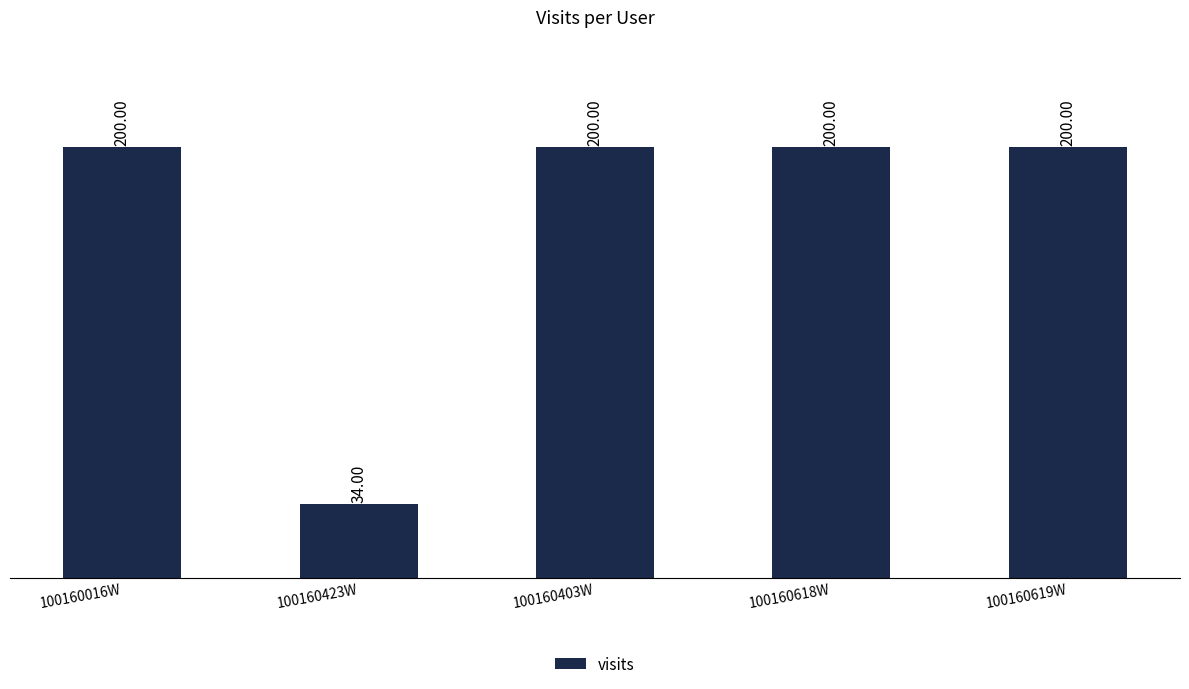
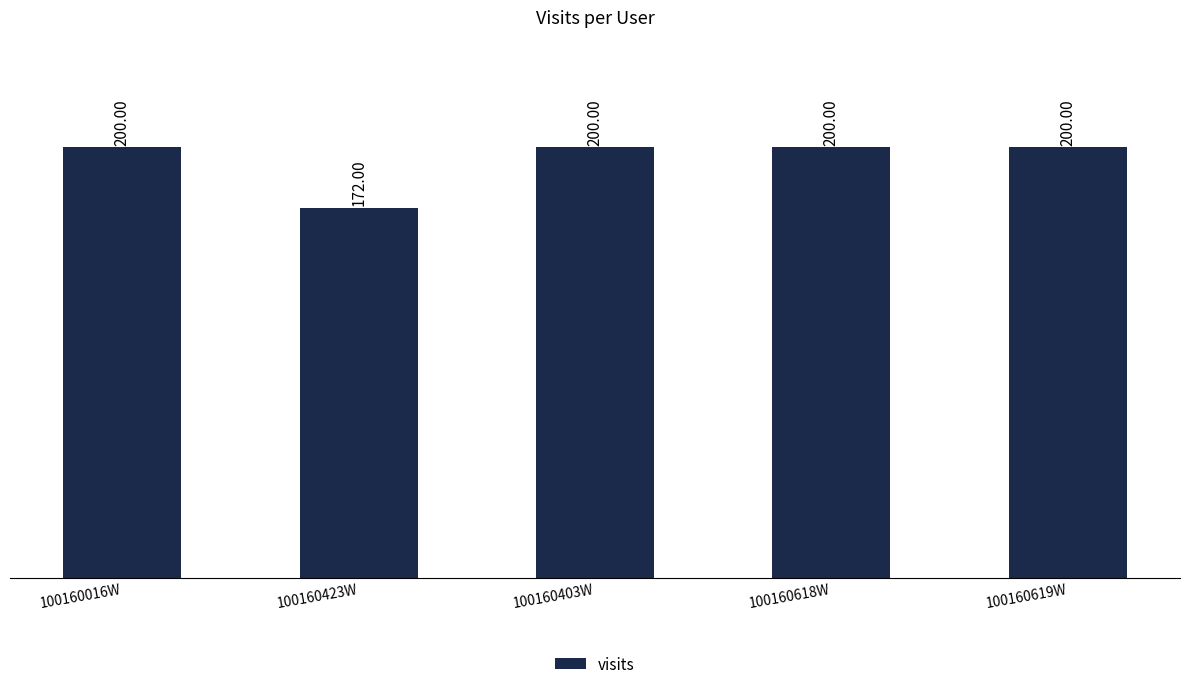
100160423W: 34.00 -> 172.00
